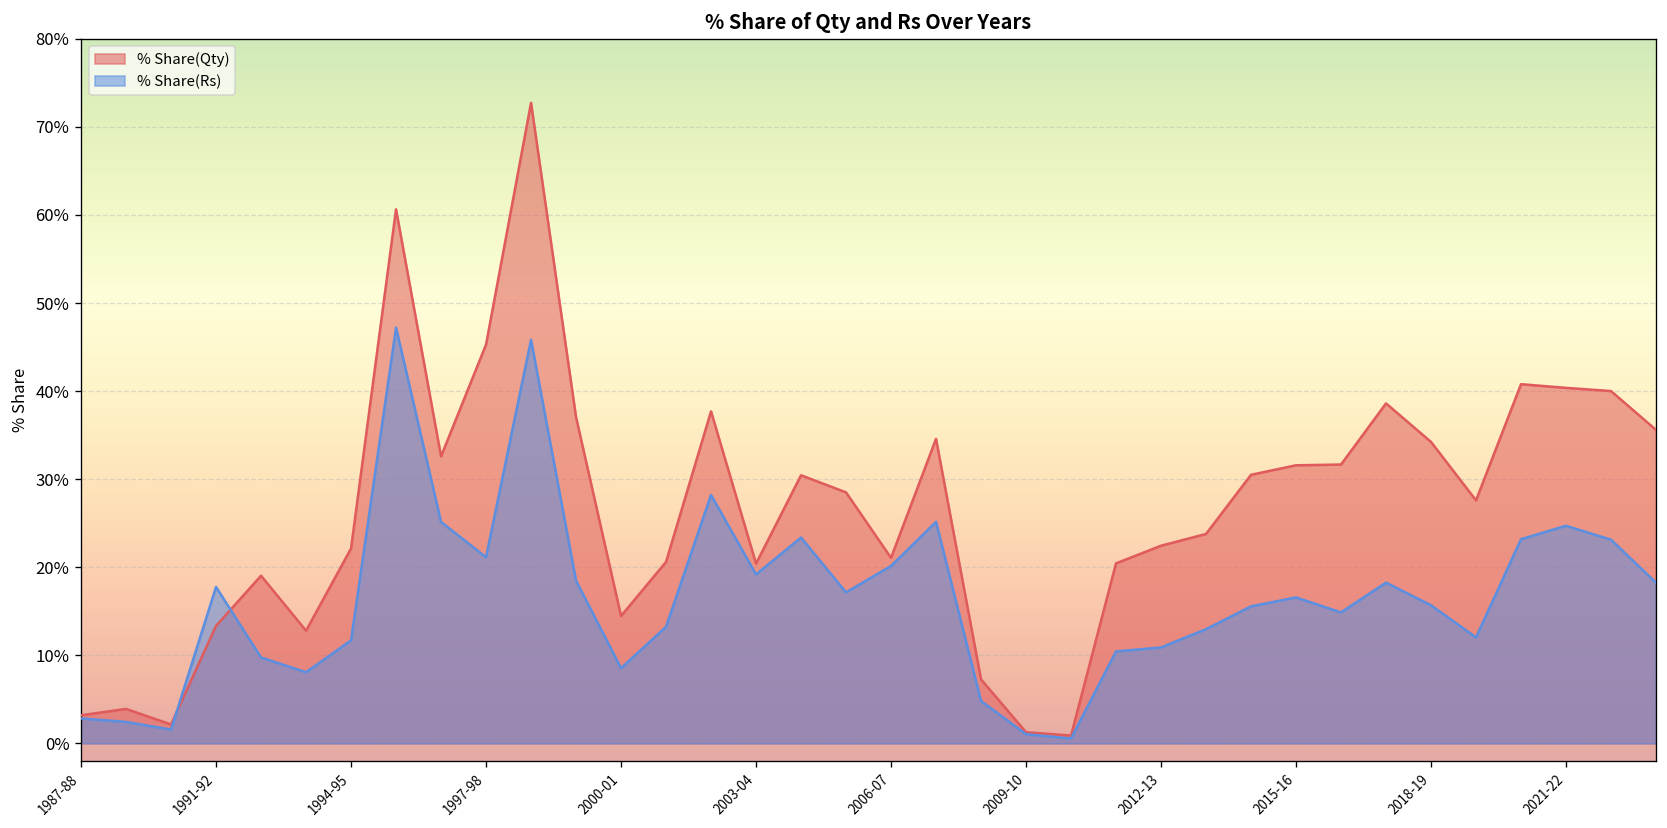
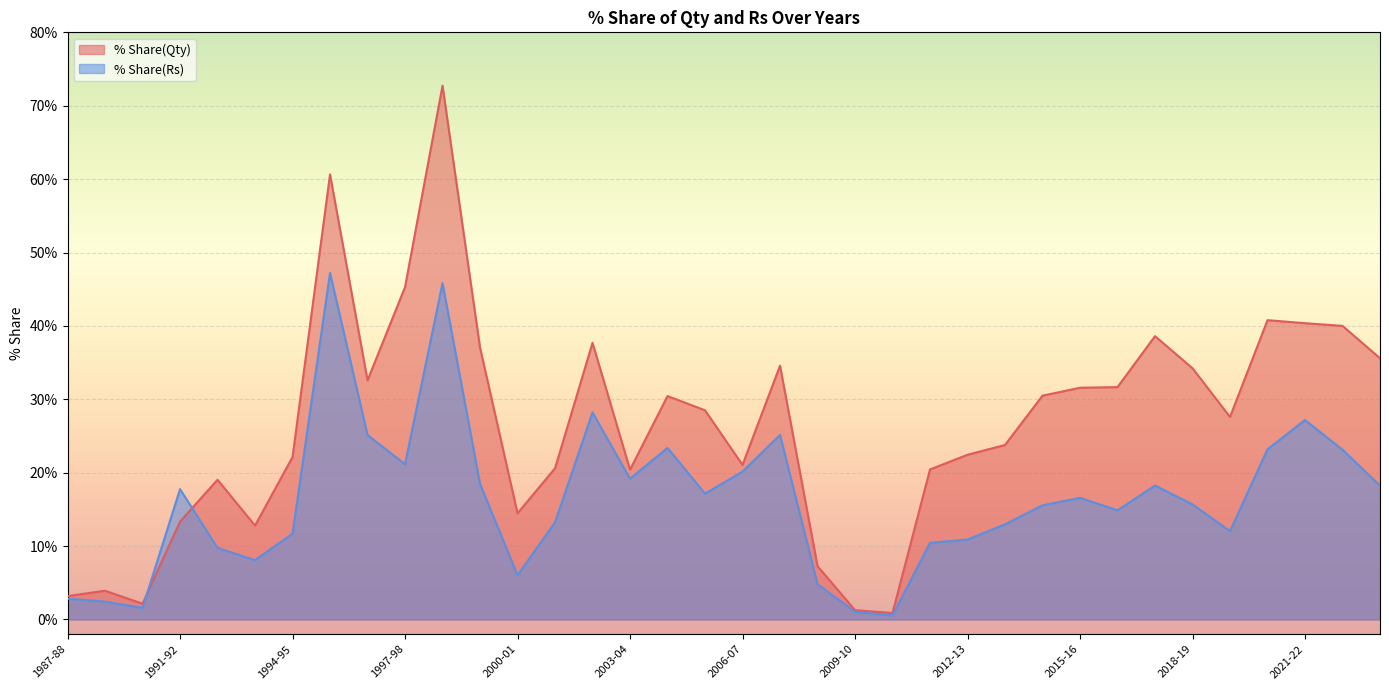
% Share(Rs), 2000-01: 9% -> 6%
% Share(Rs), 2021-22: 25% -> 27%
